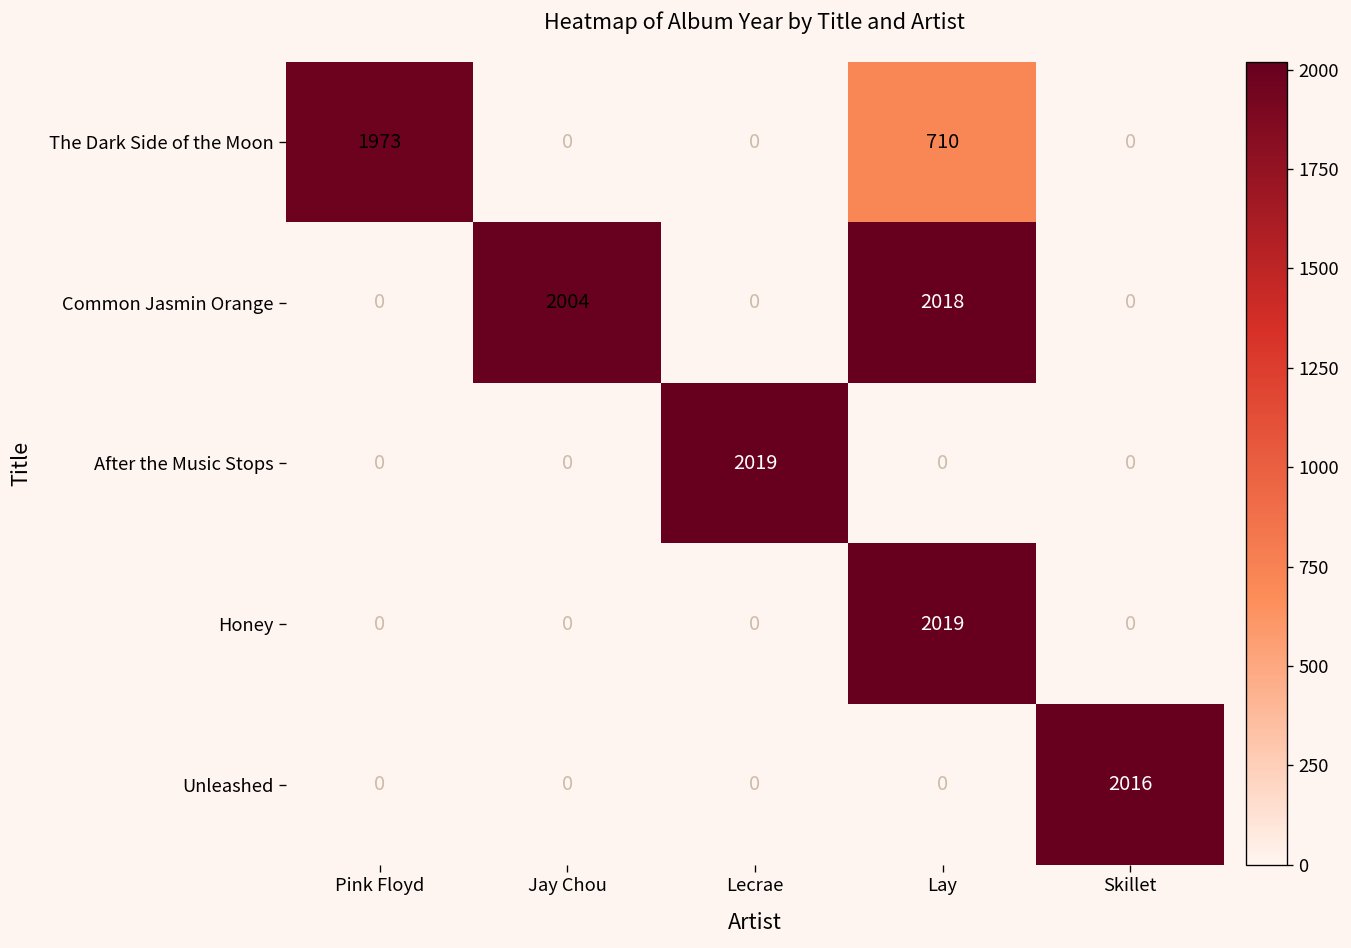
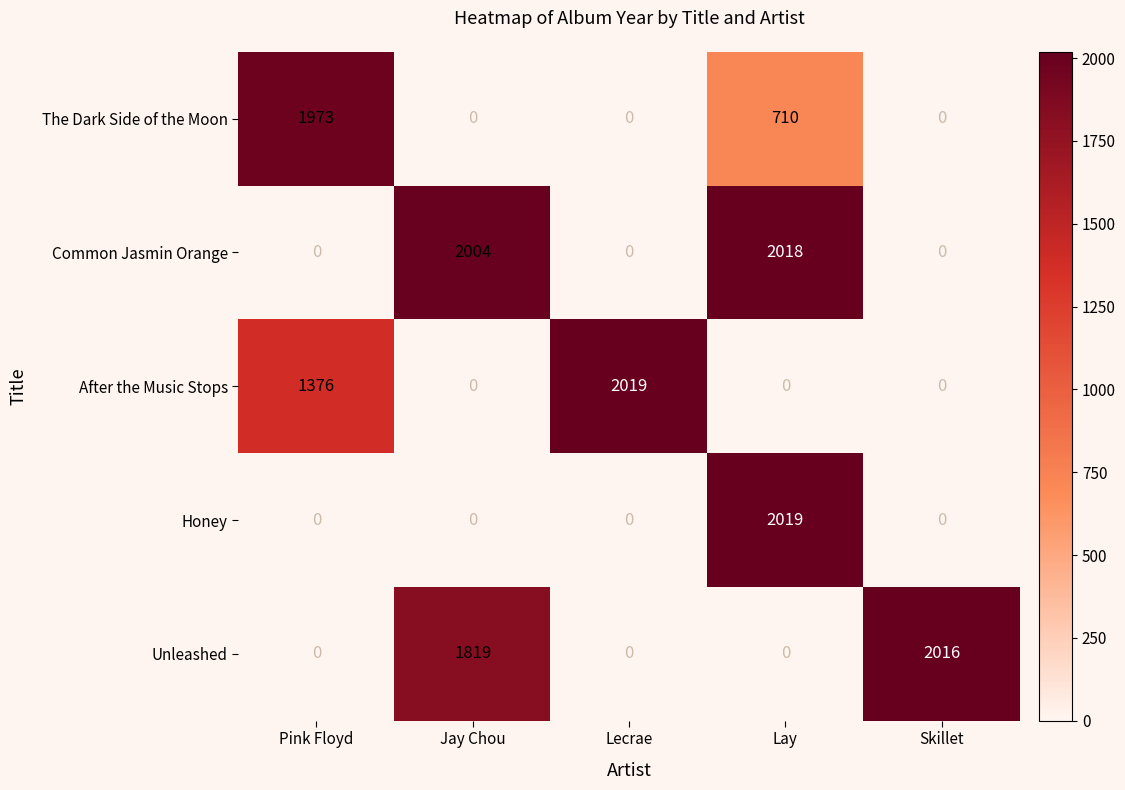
After the Music Stops, Pink Floyd: 0 -> 1376
Unleashed, Jay Chou: 0 -> 1819
